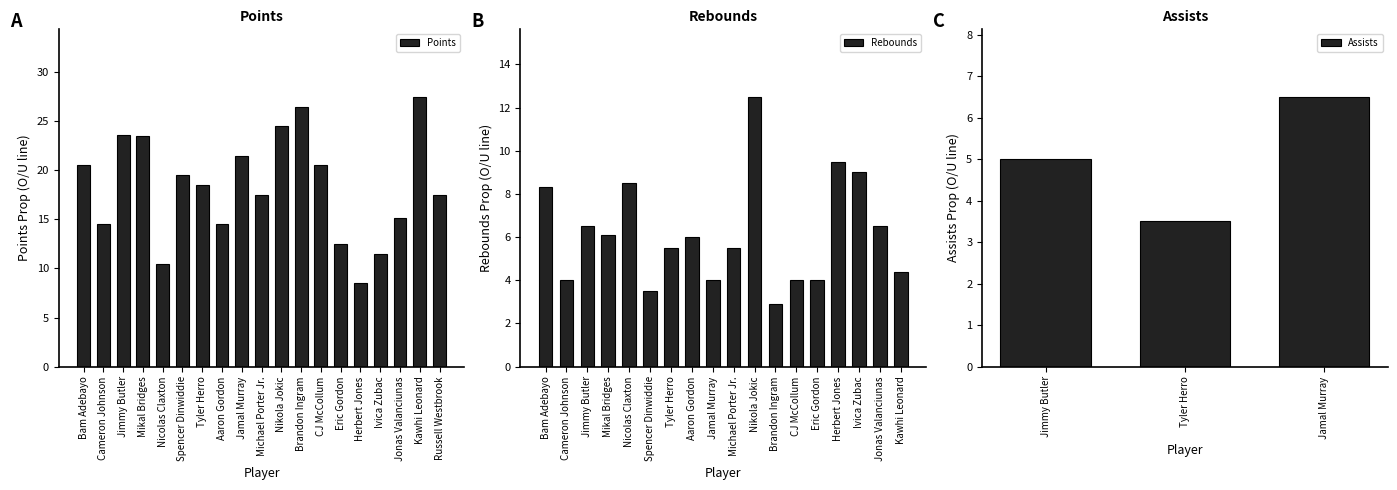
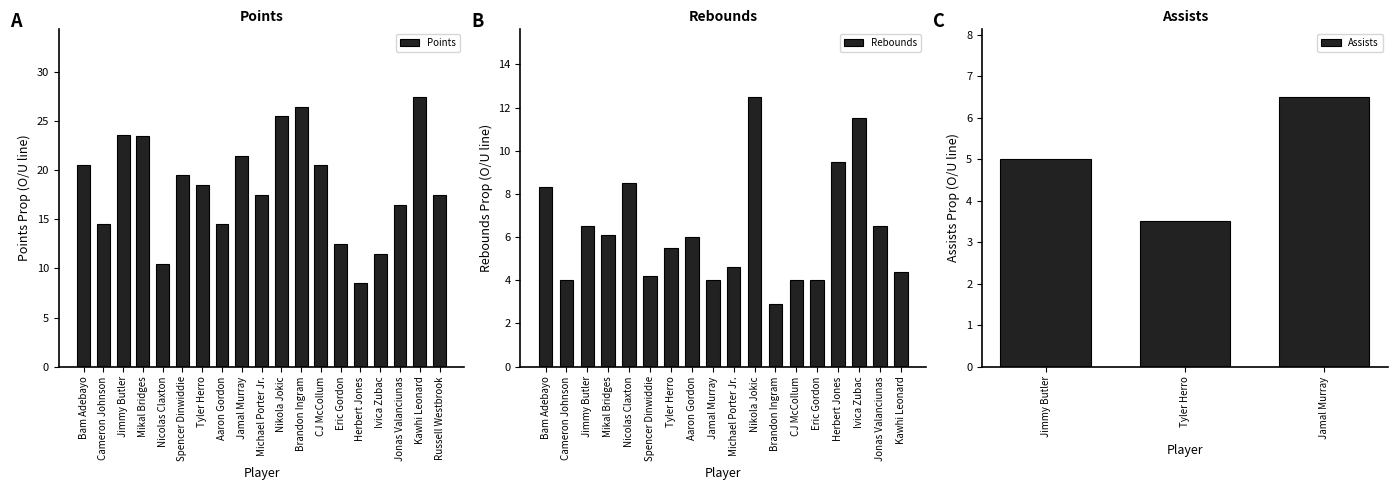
Points, Nikola Jokic: 25 -> 26
Points, Jonas Valanciunas: 15 -> 17
Rebounds, Spencer Dinwiddie: 3.5 -> 4.2
Rebounds, Michael Porter Jr.: 5.5 -> 4.6
Rebounds, Ivica Zubac: 9.0 -> 11.5
